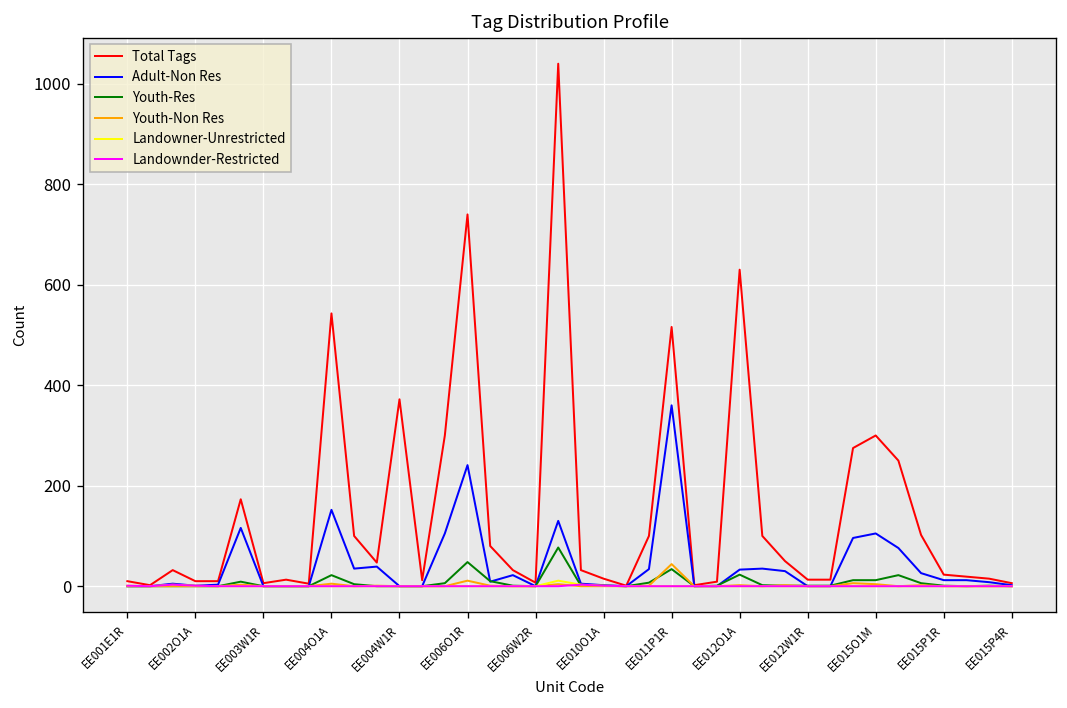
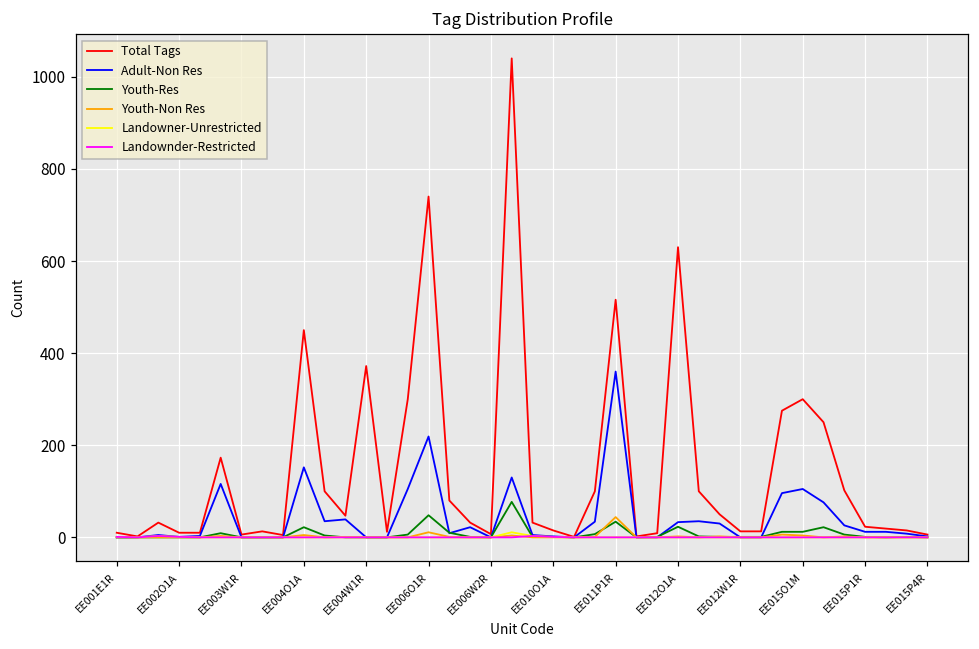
Total Tags, EE004O1A: 540 -> 450
Adult-Non Res, EE006O1R: 240 -> 220
